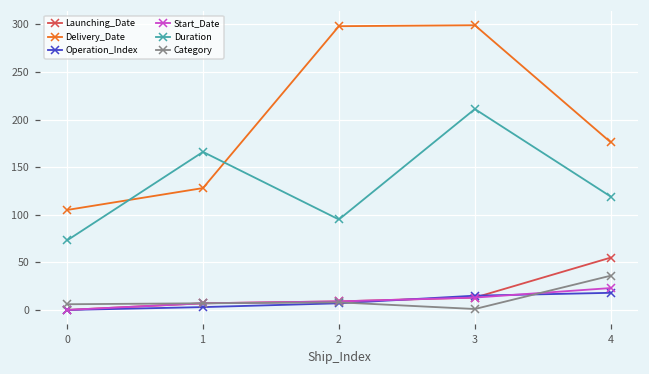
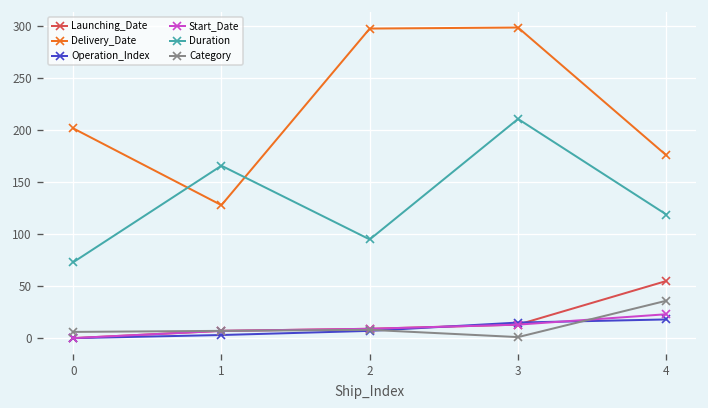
Delivery_Date, 0: 110 -> 200
